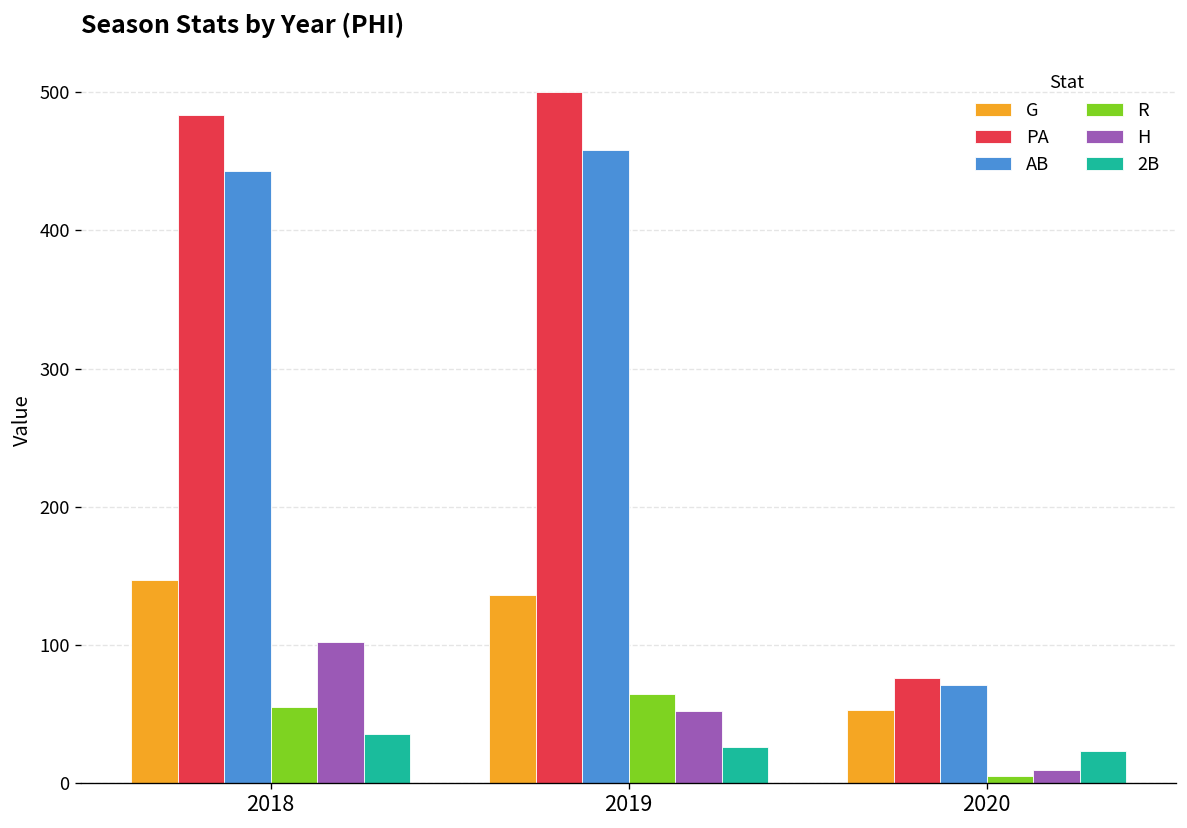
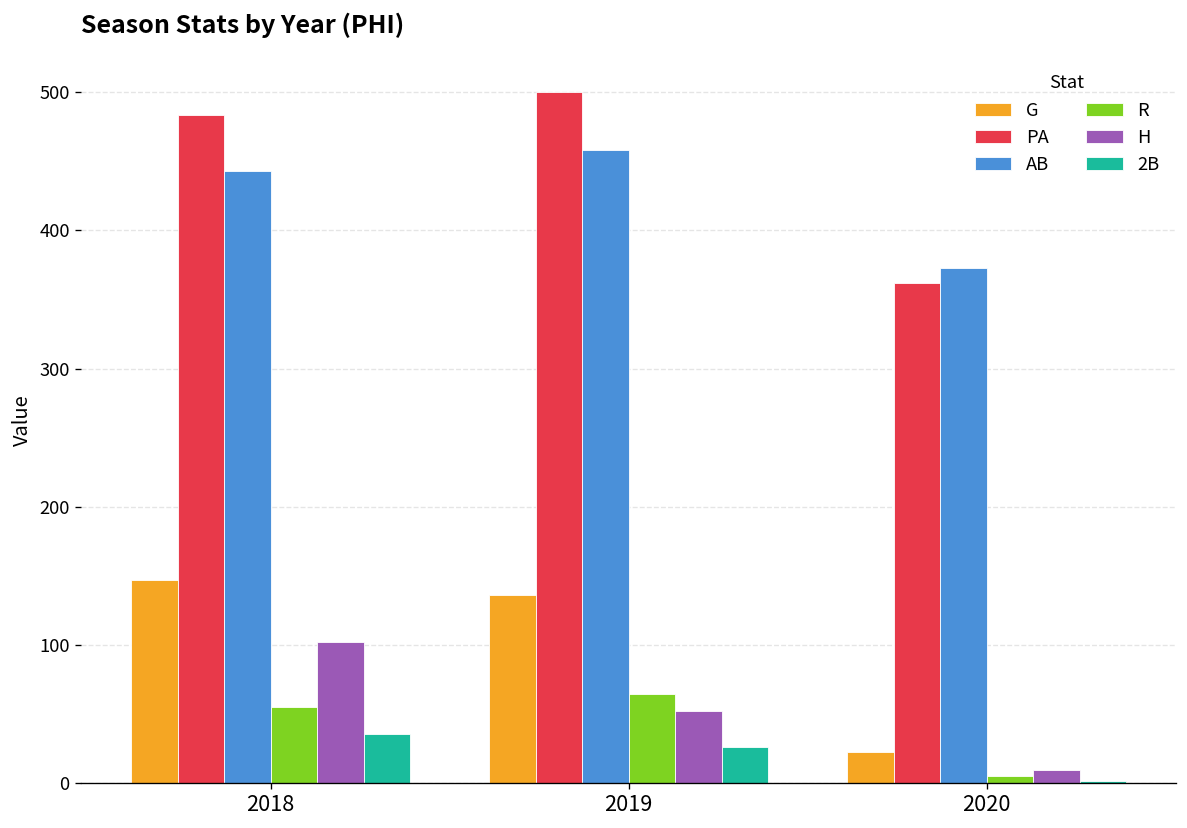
G, 2020: 53 -> 22
PA, 2020: 76 -> 362
AB, 2020: 71 -> 373
2B, 2020: 23 -> 1
